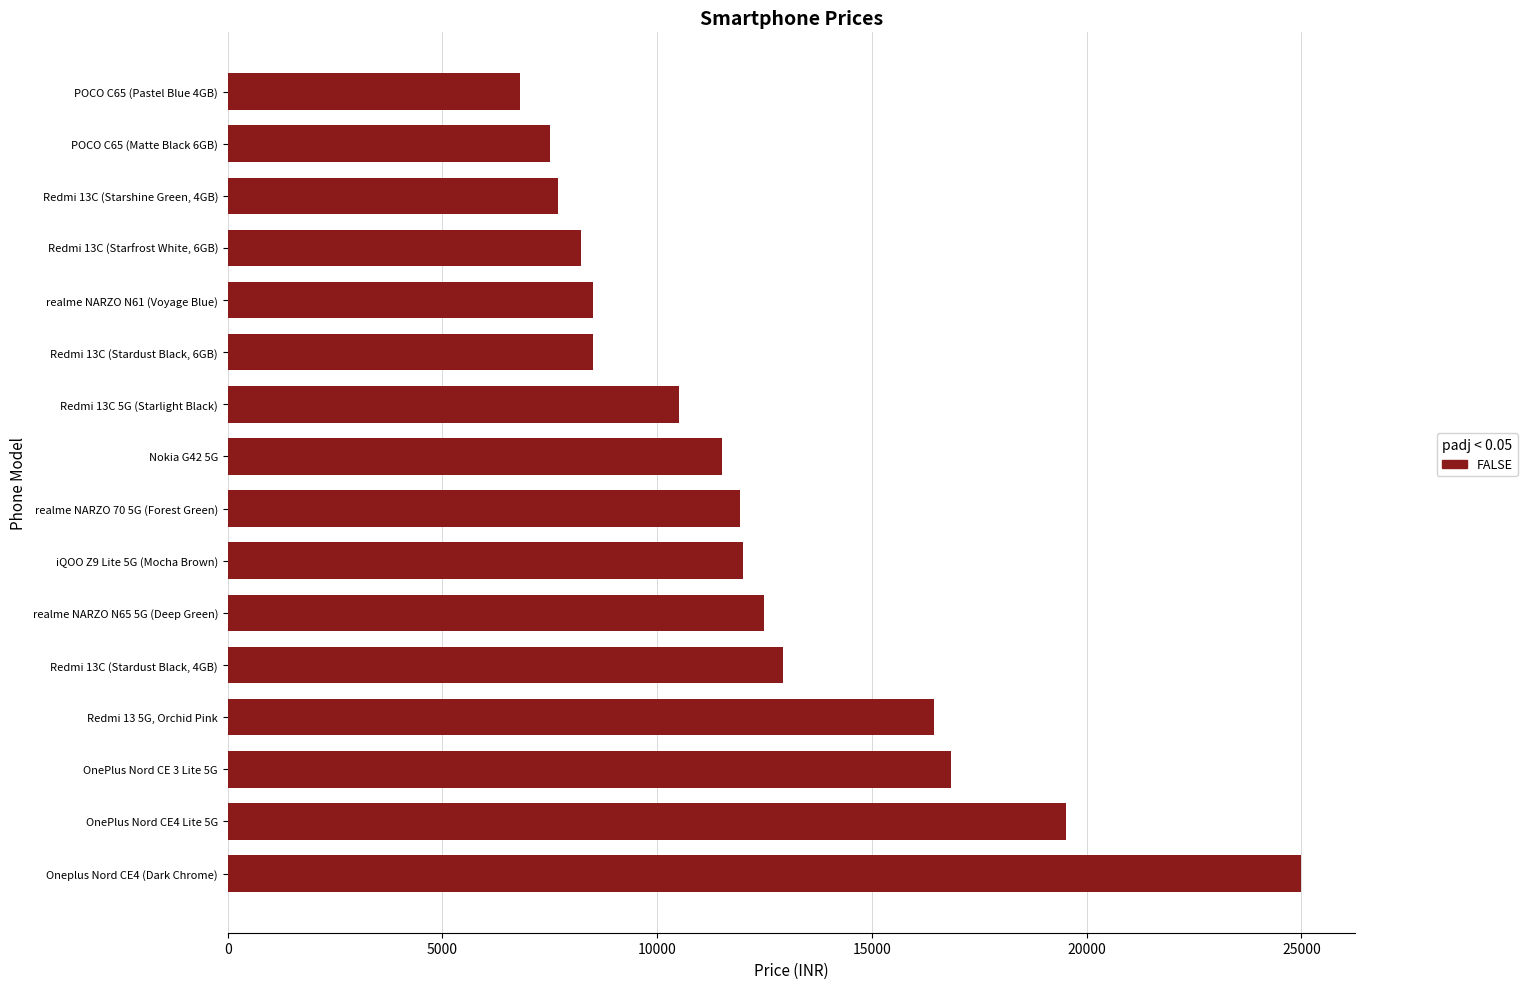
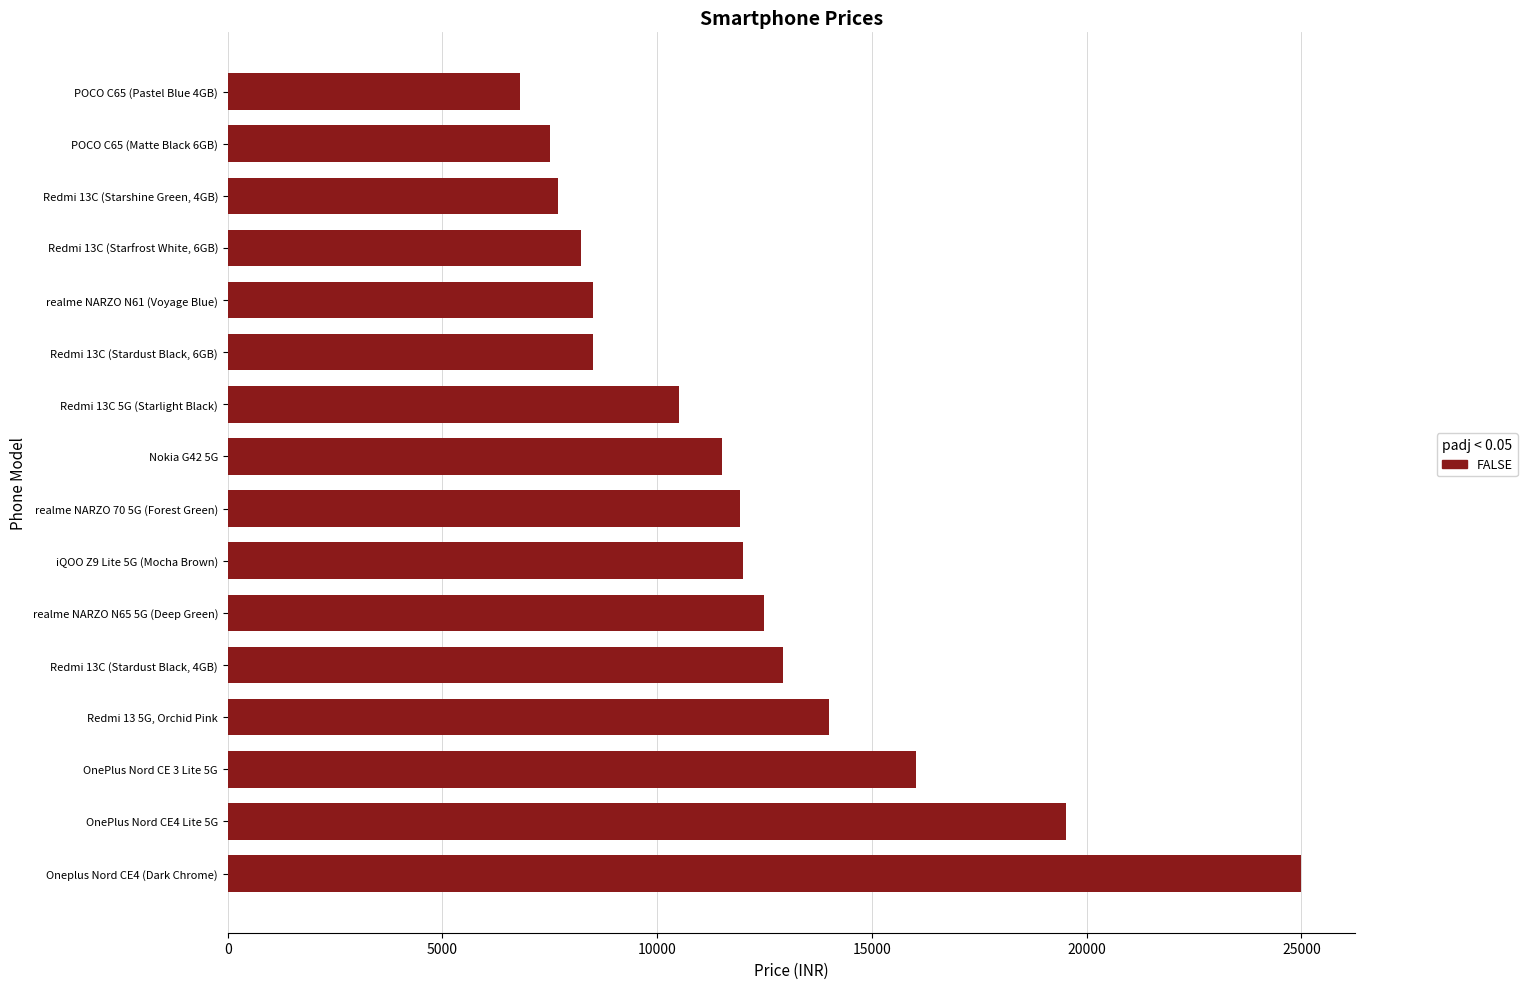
Redmi 13 5G, Orchid Pink: 16400 -> 14000
OnePlus Nord CE 3 Lite 5G: 16800 -> 16000
